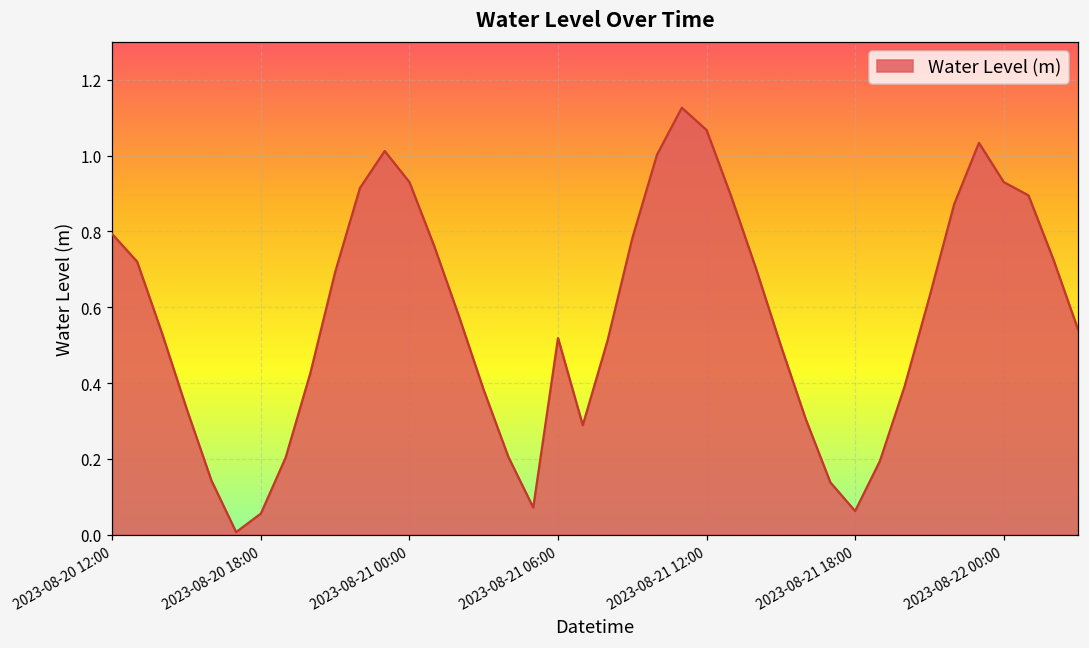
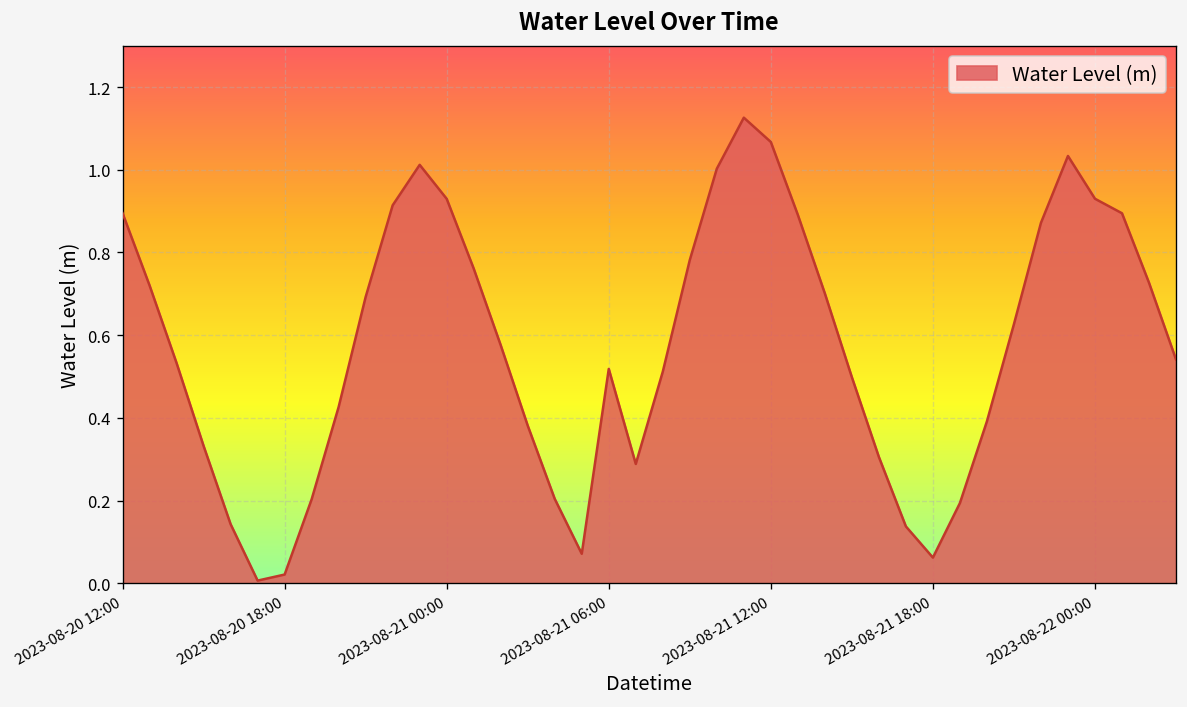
2023-08-20 12:00: 0.79 -> 0.90
2023-08-20 18:00: 0.06 -> 0.02
